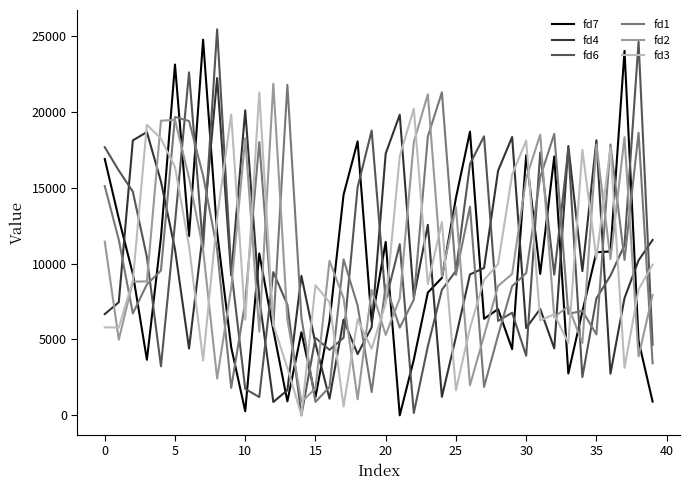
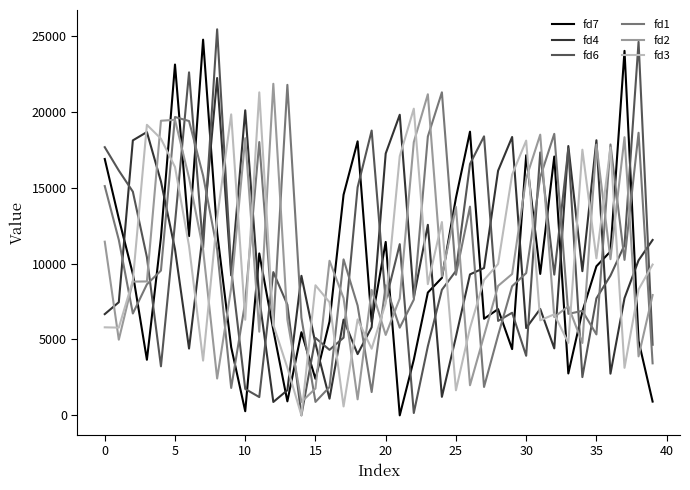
fd7, 15: 1200 -> 2400
fd7, 35: 10800 -> 9800
